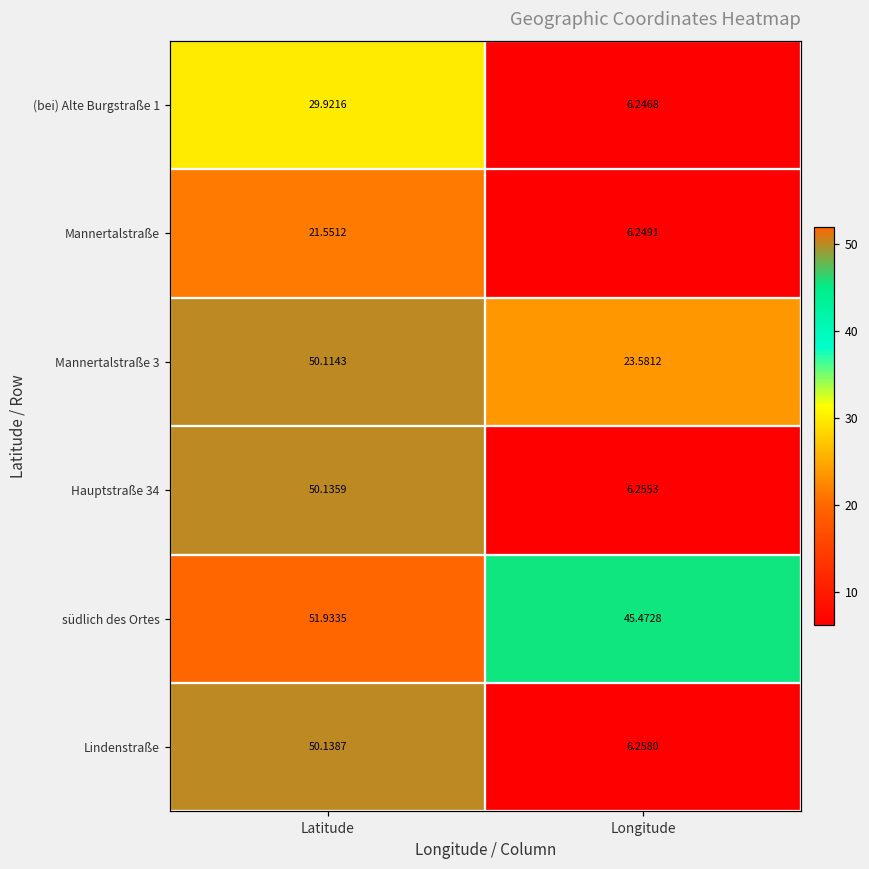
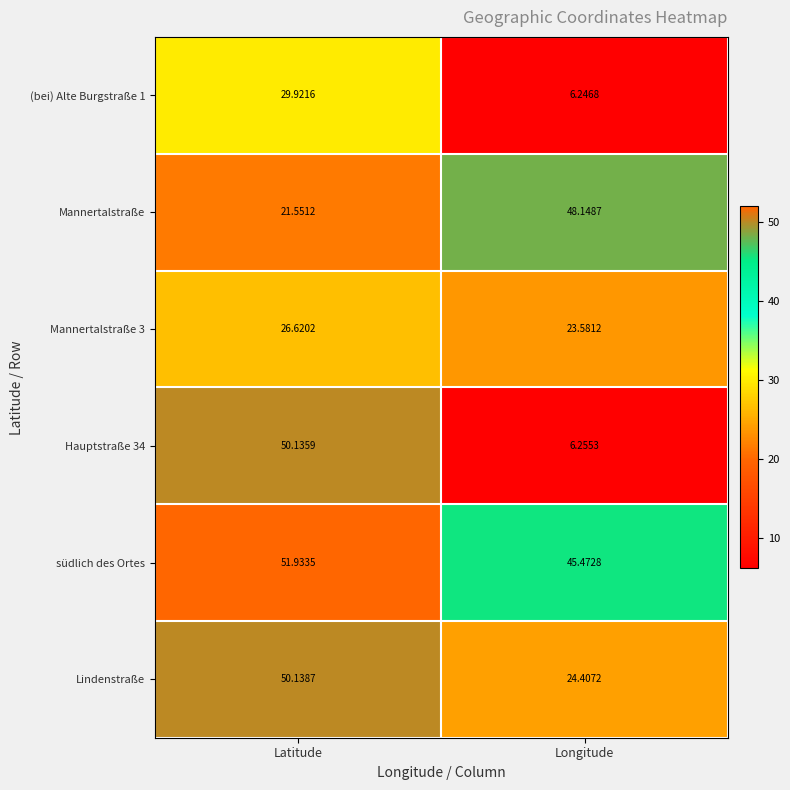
Mannertalstraße, Longitude: 6.2491 -> 48.1487
Mannertalstraße 3, Latitude: 50.1143 -> 26.6202
Lindenstraße, Longitude: 6.2580 -> 24.4072
